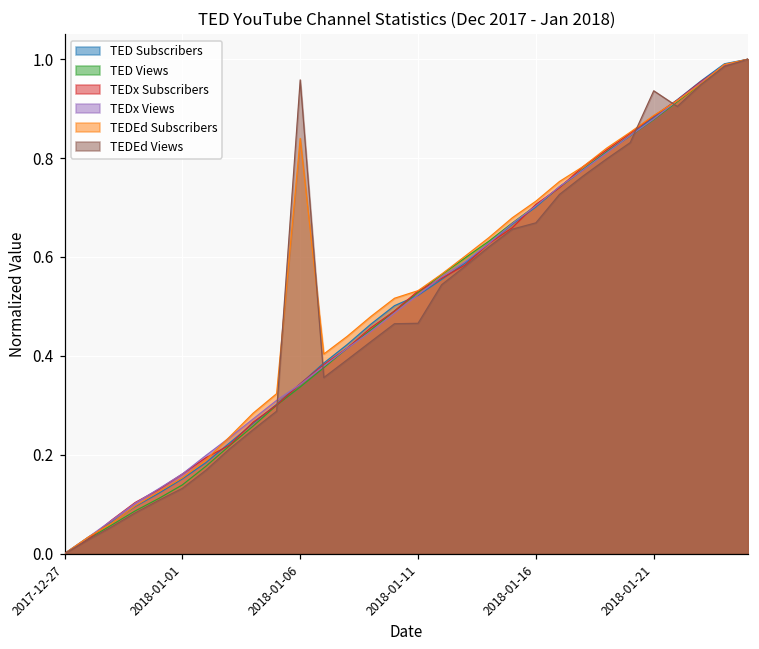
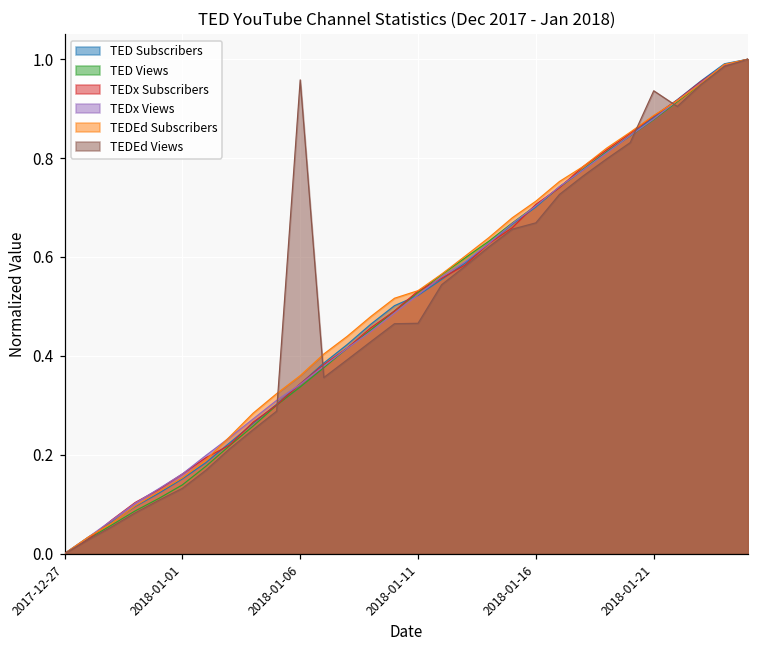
TEDEd Subscribers, 2018-01-06: 0.84 -> 0.36
